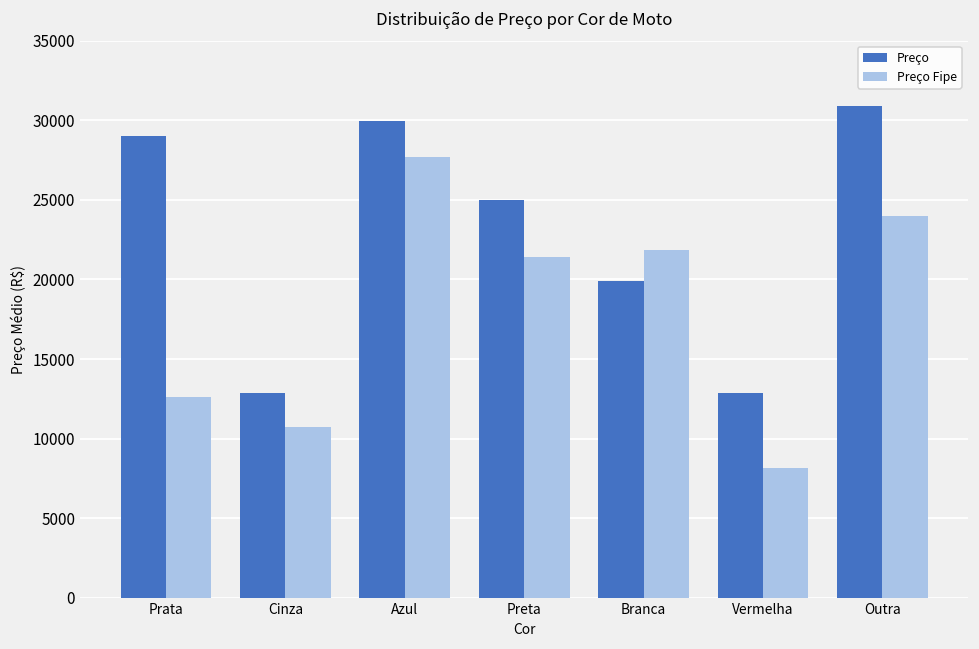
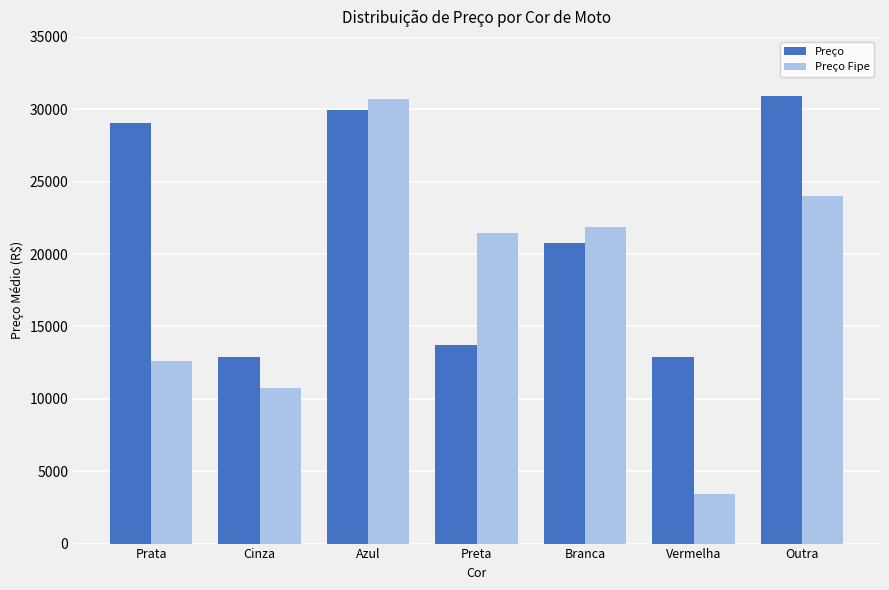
Preço Fipe, Azul: 27700 -> 30700
Preço, Preta: 25000 -> 13700
Preço, Branca: 19900 -> 20800
Preço Fipe, Vermelha: 8100 -> 3400
